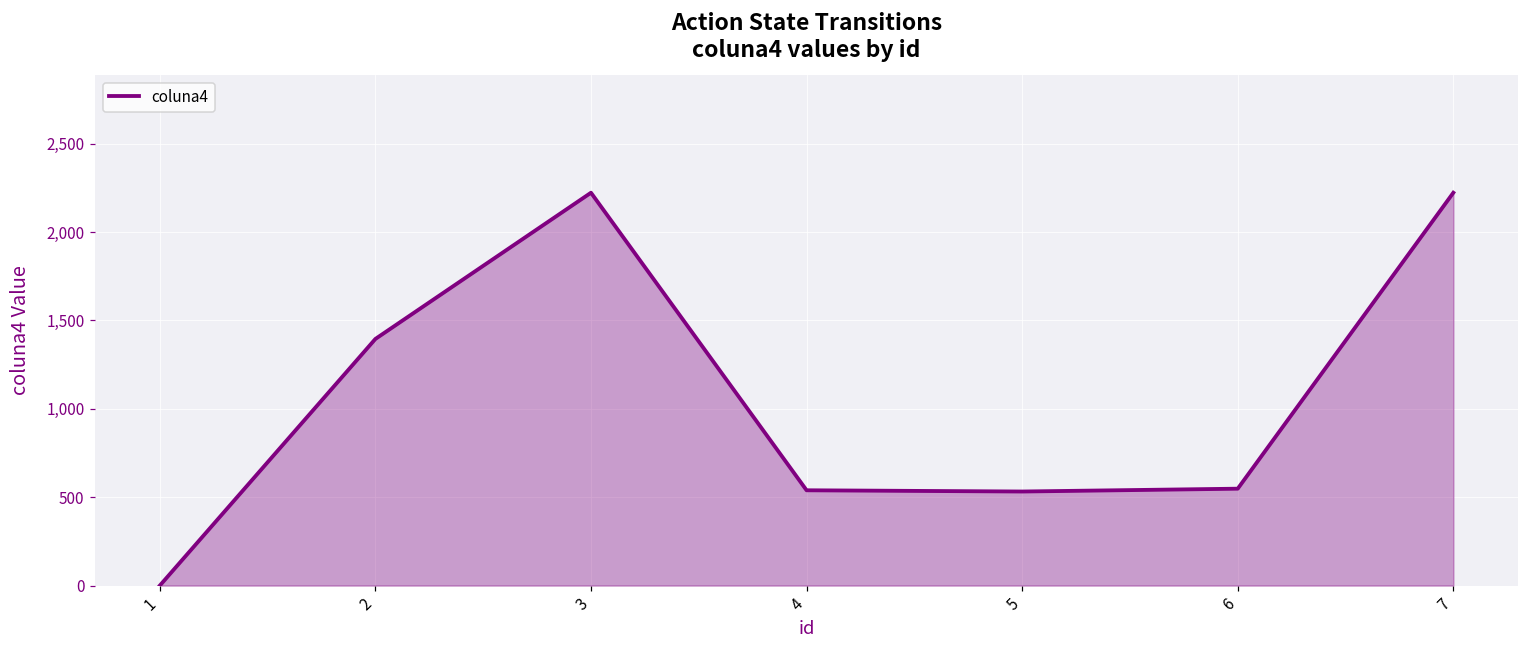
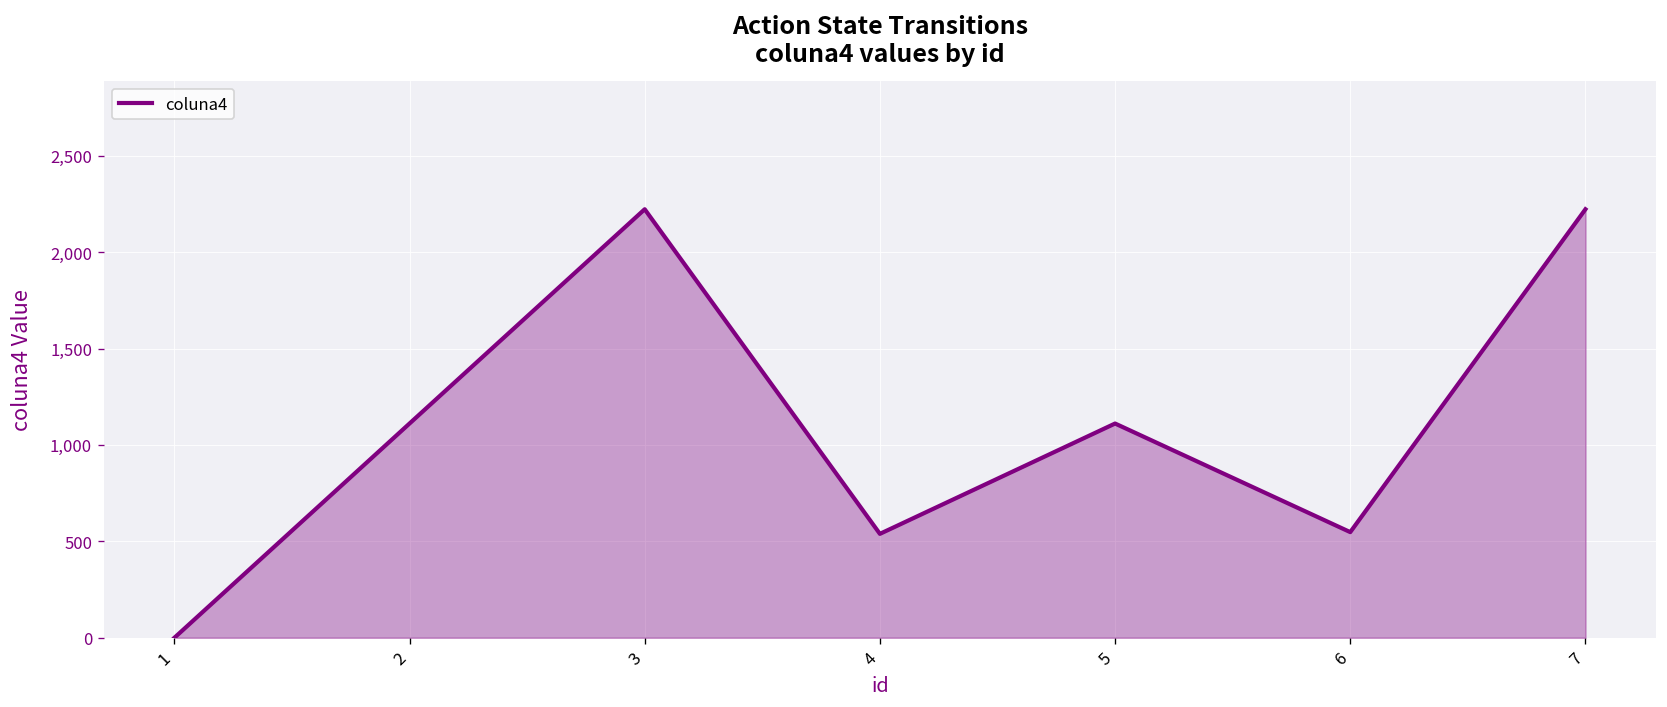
2: 1,400 -> 1,110
5: 530 -> 1,110
